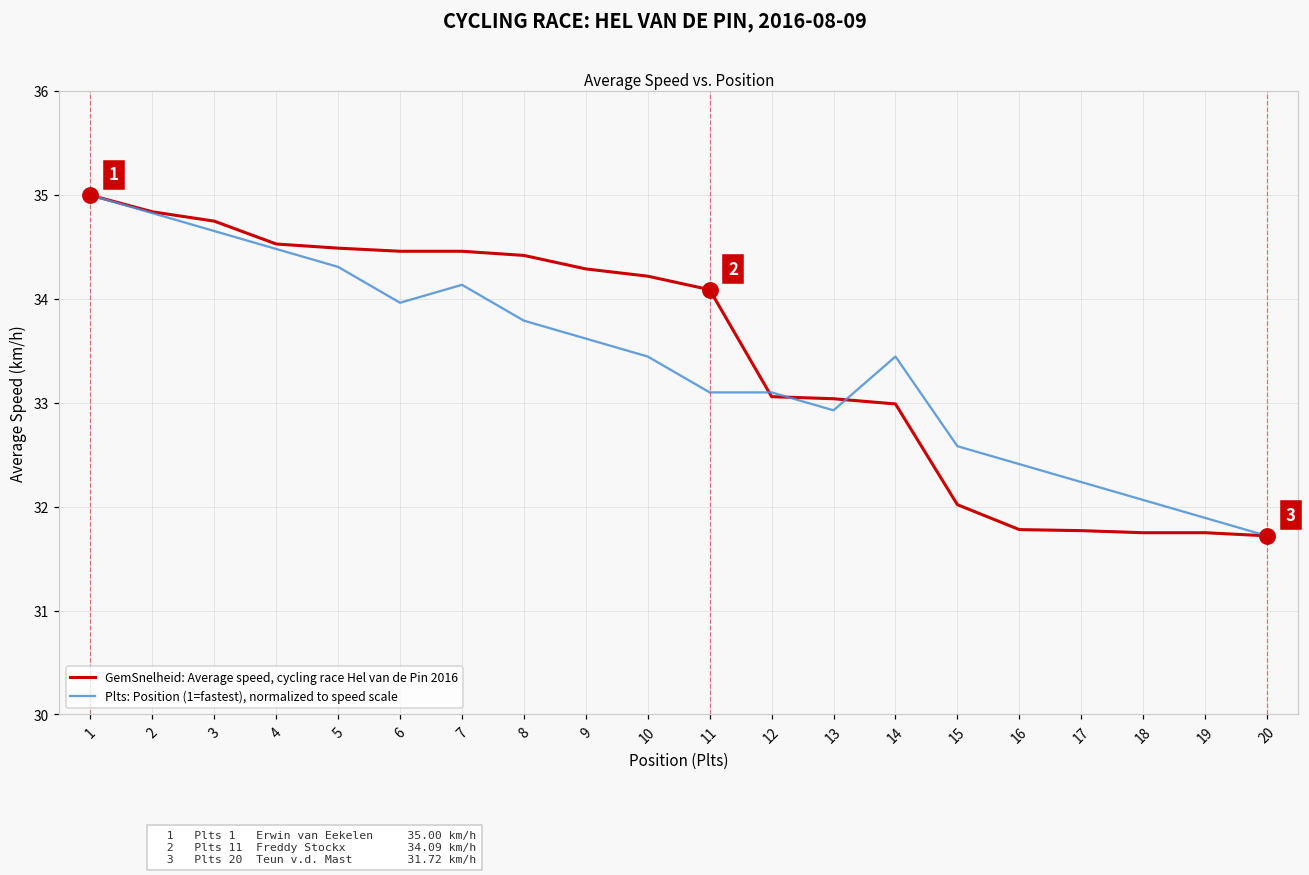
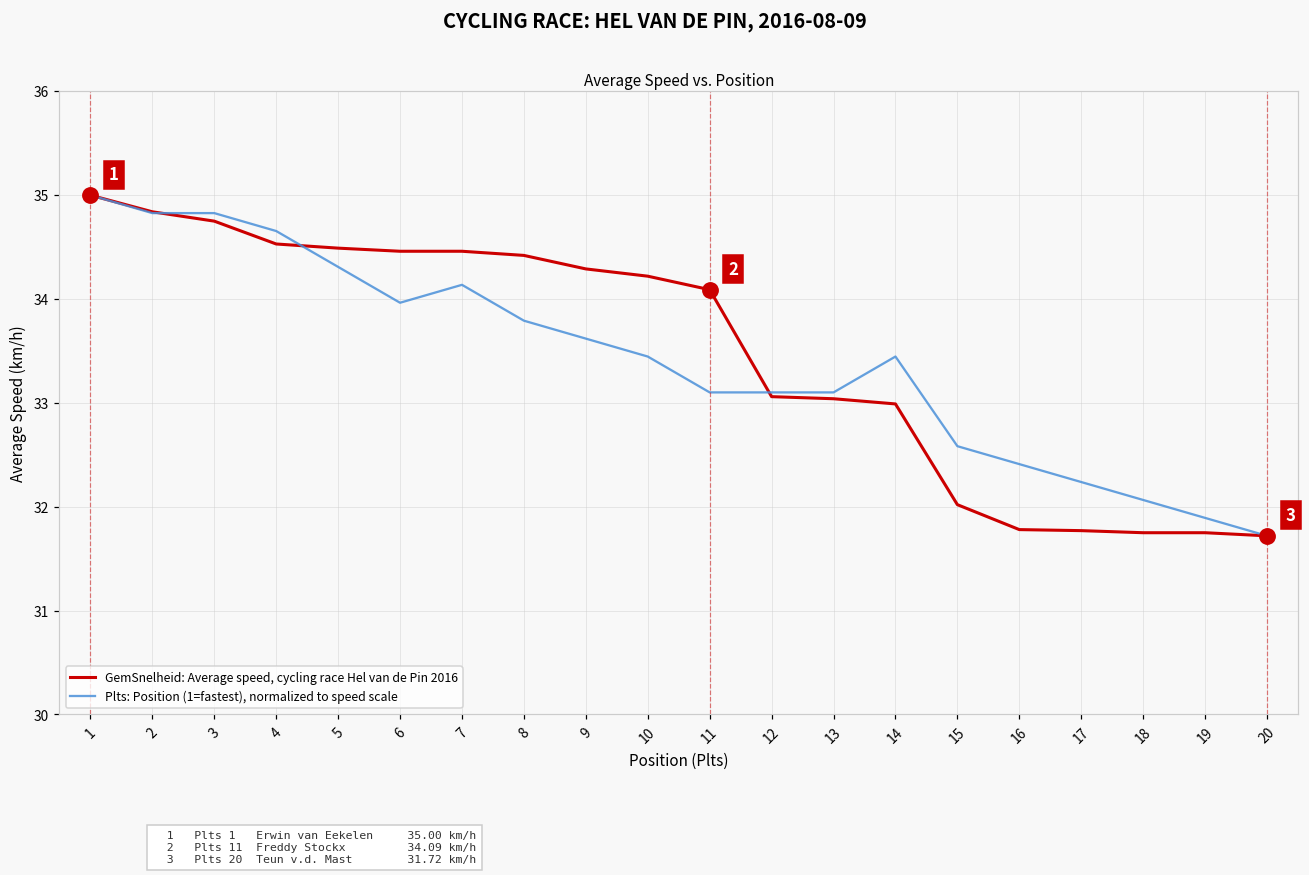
Plts: Position (1=fastest), normalized to speed scale, 3: 34.7 -> 34.8
Plts: Position (1=fastest), normalized to speed scale, 4: 34.5 -> 34.7
Plts: Position (1=fastest), normalized to speed scale, 13: 32.9 -> 33.1
